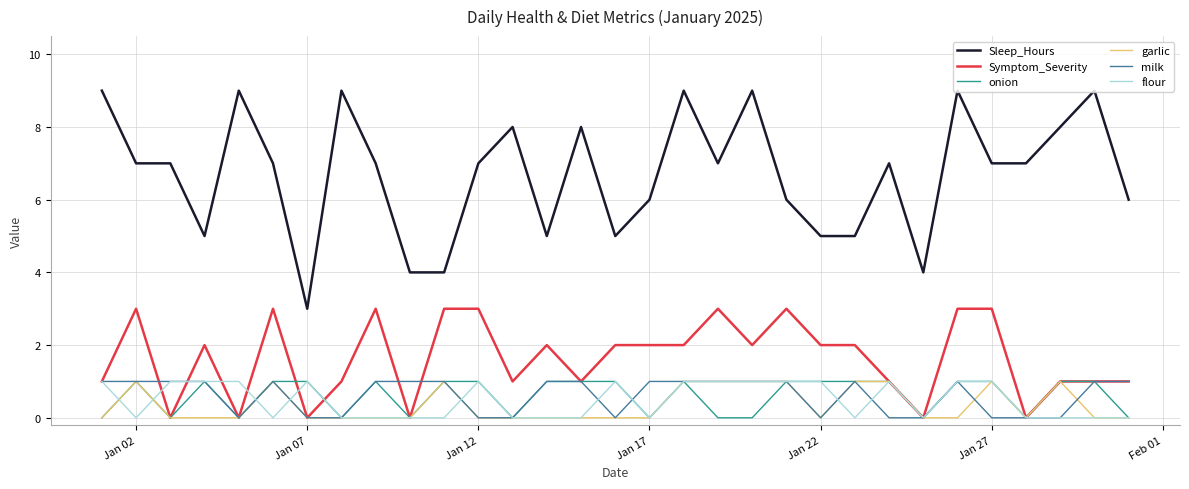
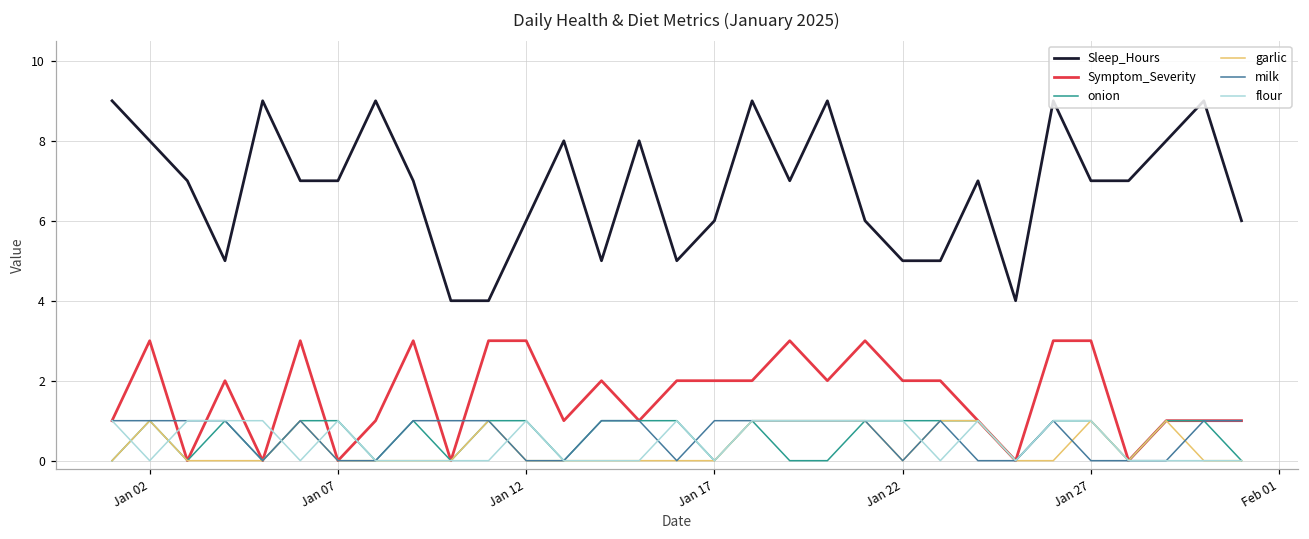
Sleep_Hours, Jan 02: 7 -> 8
Sleep_Hours, Jan 07: 3 -> 7
Sleep_Hours, Jan 12: 7 -> 6
